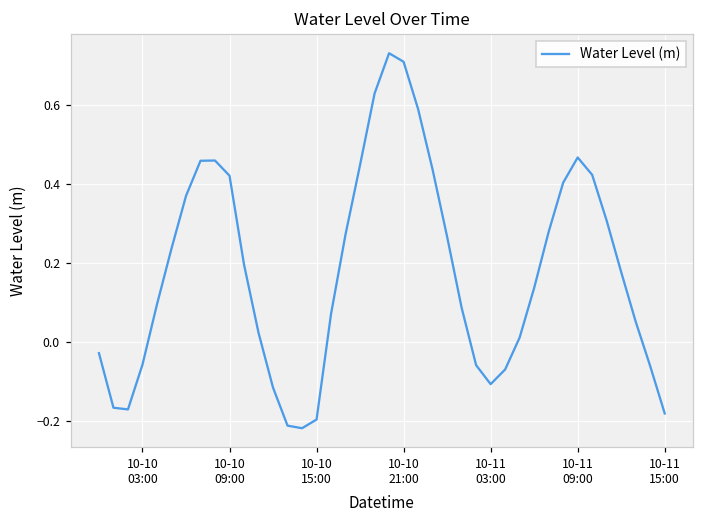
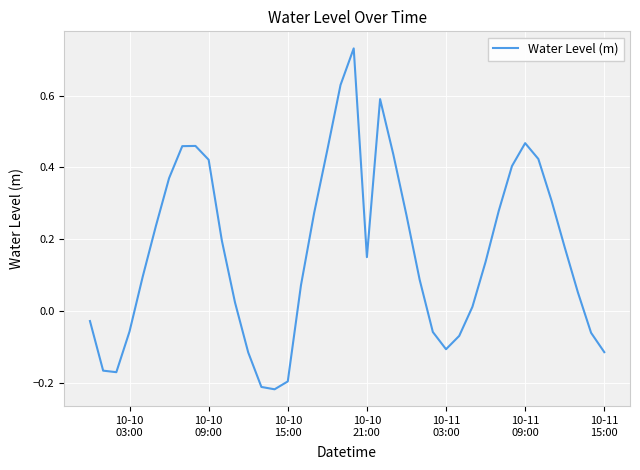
10-10 21:00: 0.71 -> 0.15
10-11 15:00: -0.18 -> -0.11
